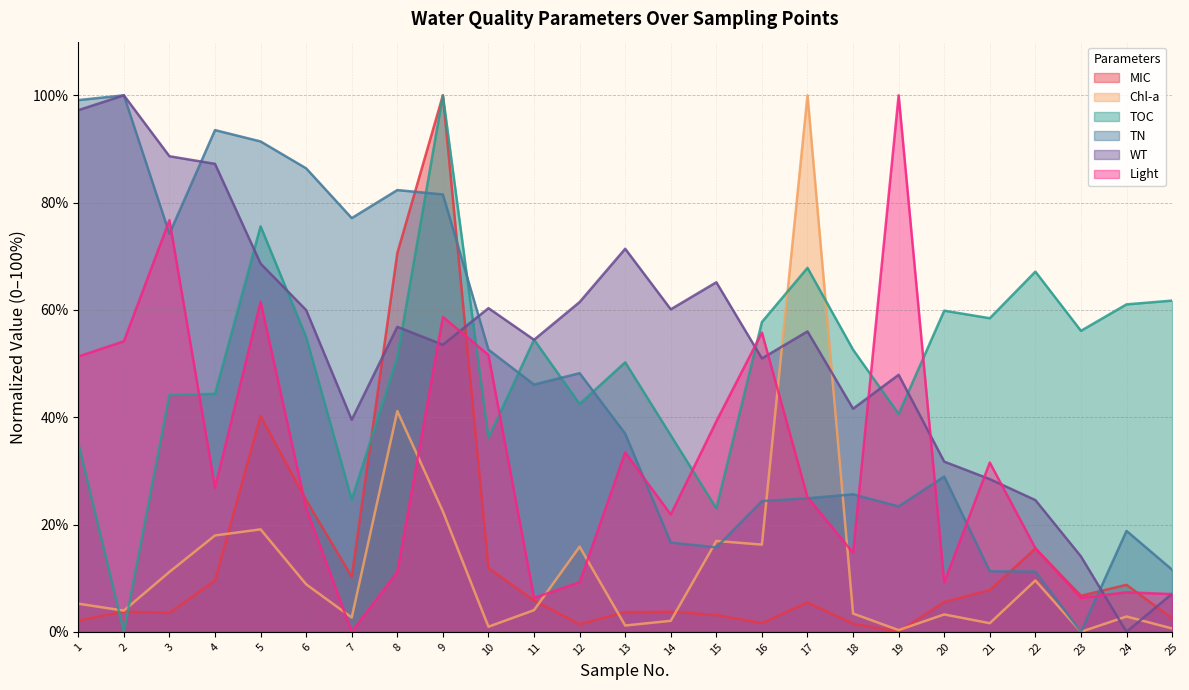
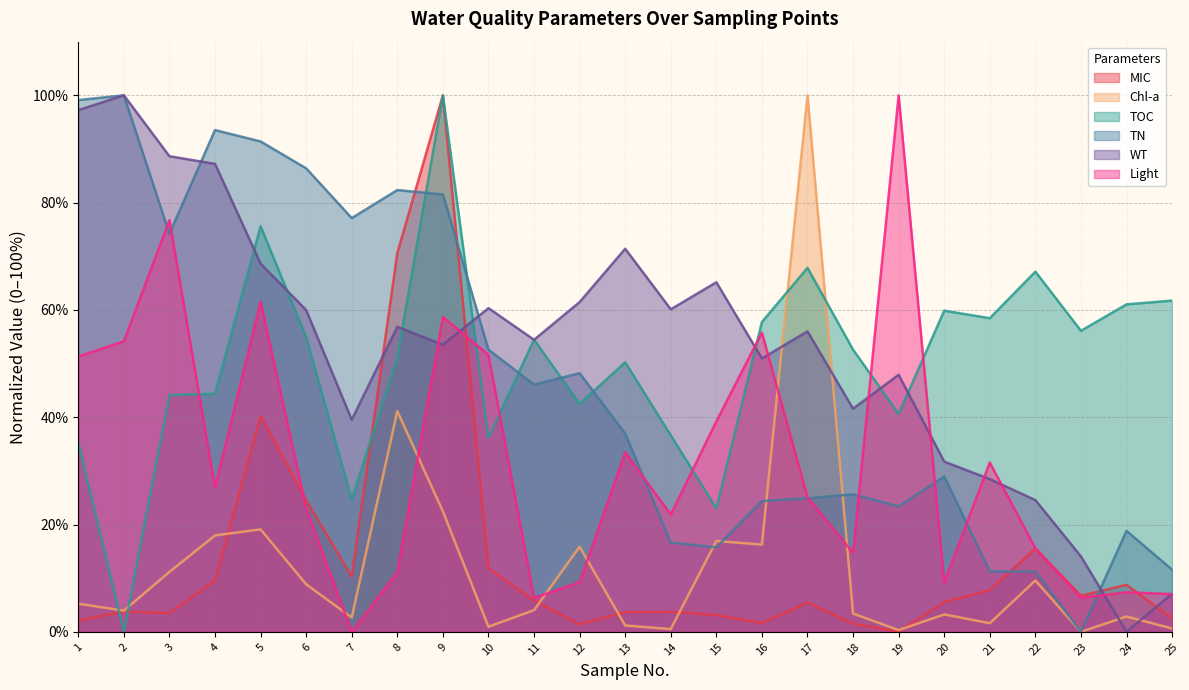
Chl-a, 14: 2% -> 1%
